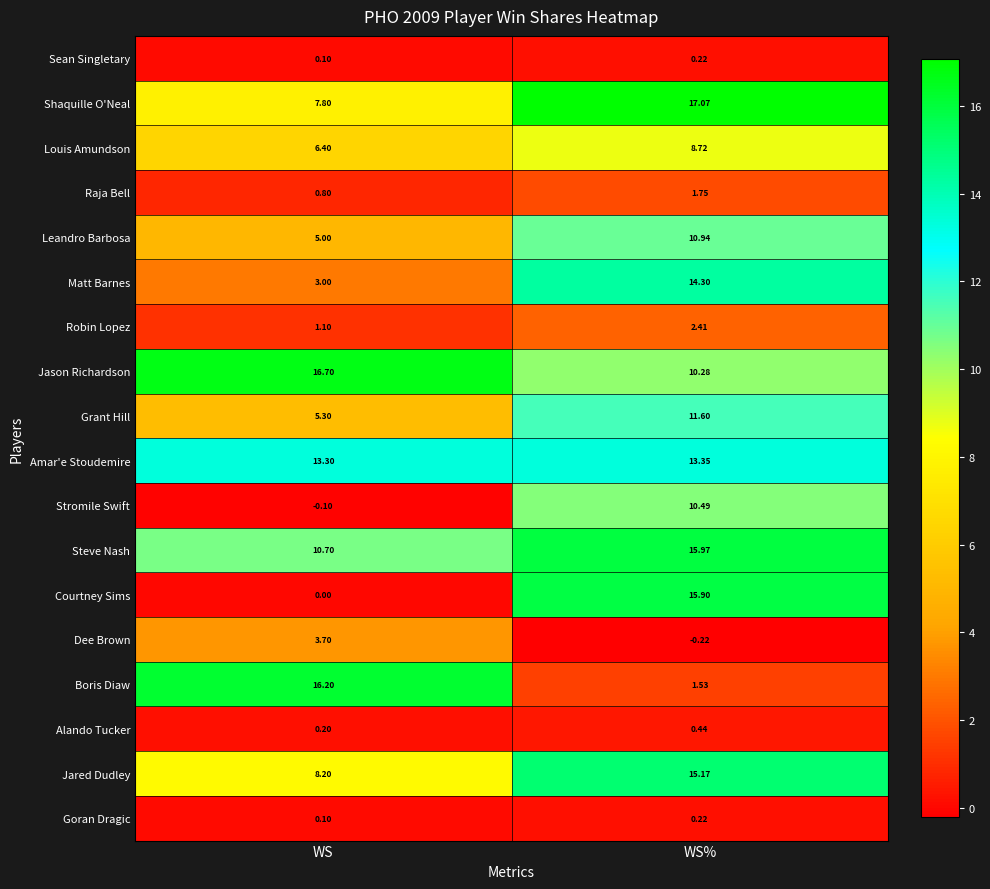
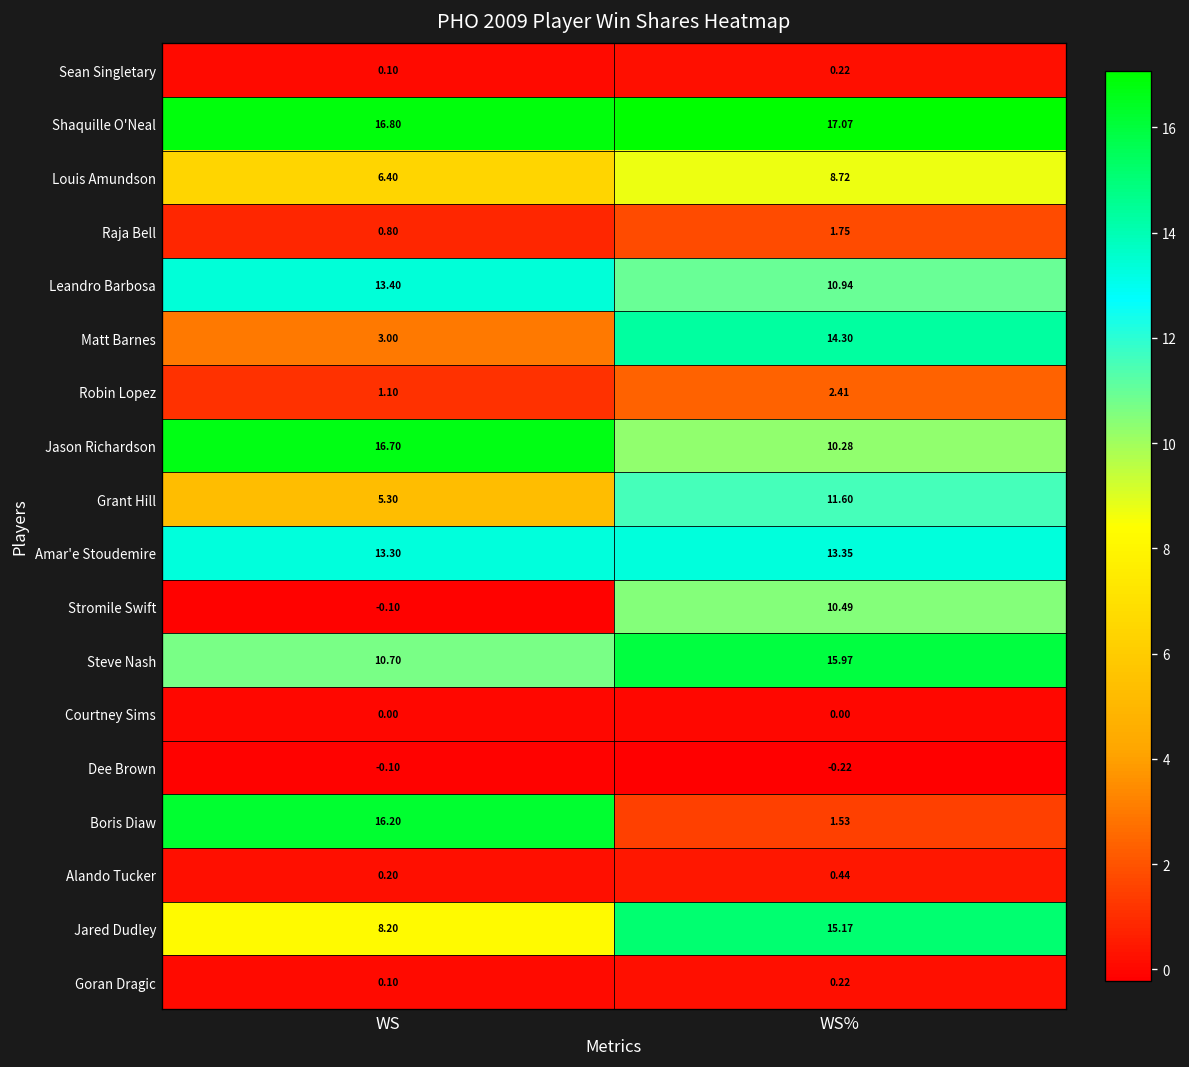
Shaquille O'Neal, WS: 7.80 -> 16.80
Leandro Barbosa, WS: 5.00 -> 13.40
Courtney Sims, WS%: 15.90 -> 0.00
Dee Brown, WS: 3.70 -> -0.10
